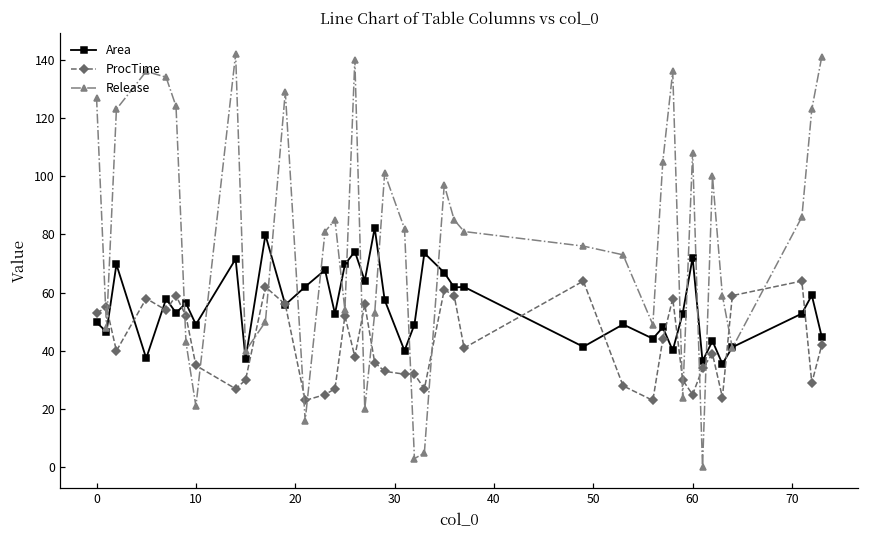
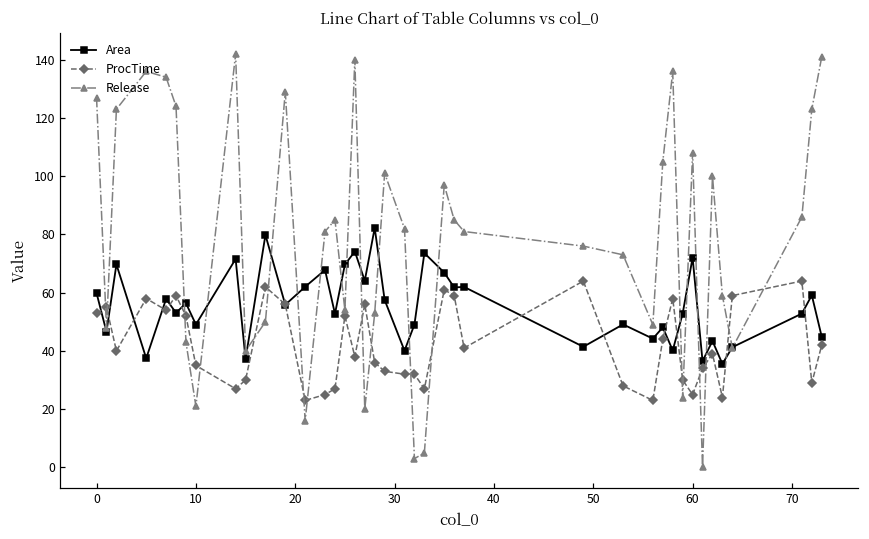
Area, 0: 50 -> 60
